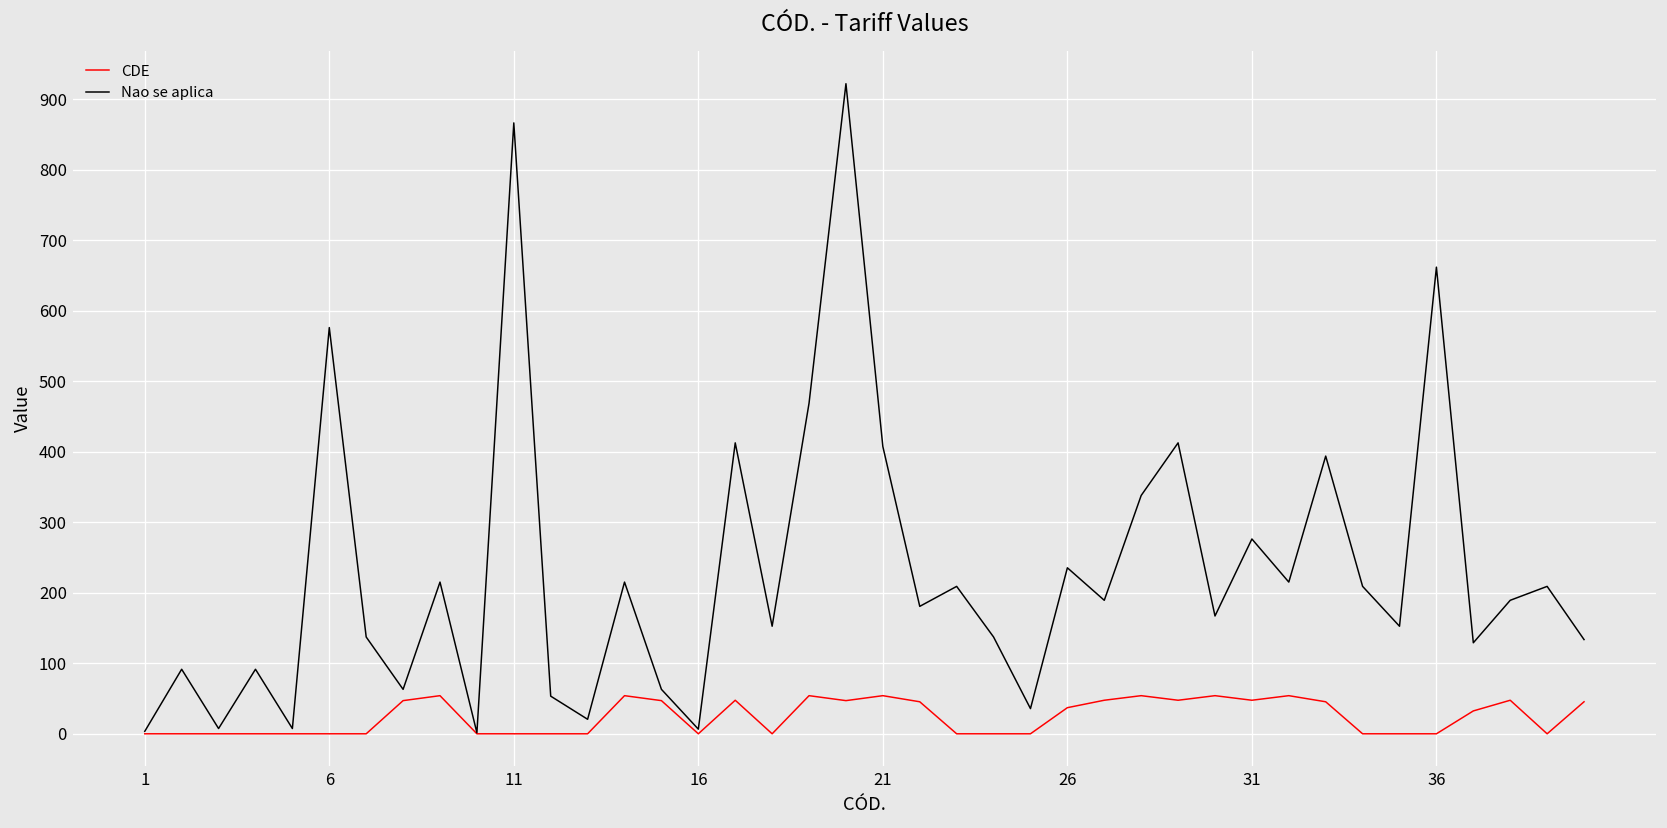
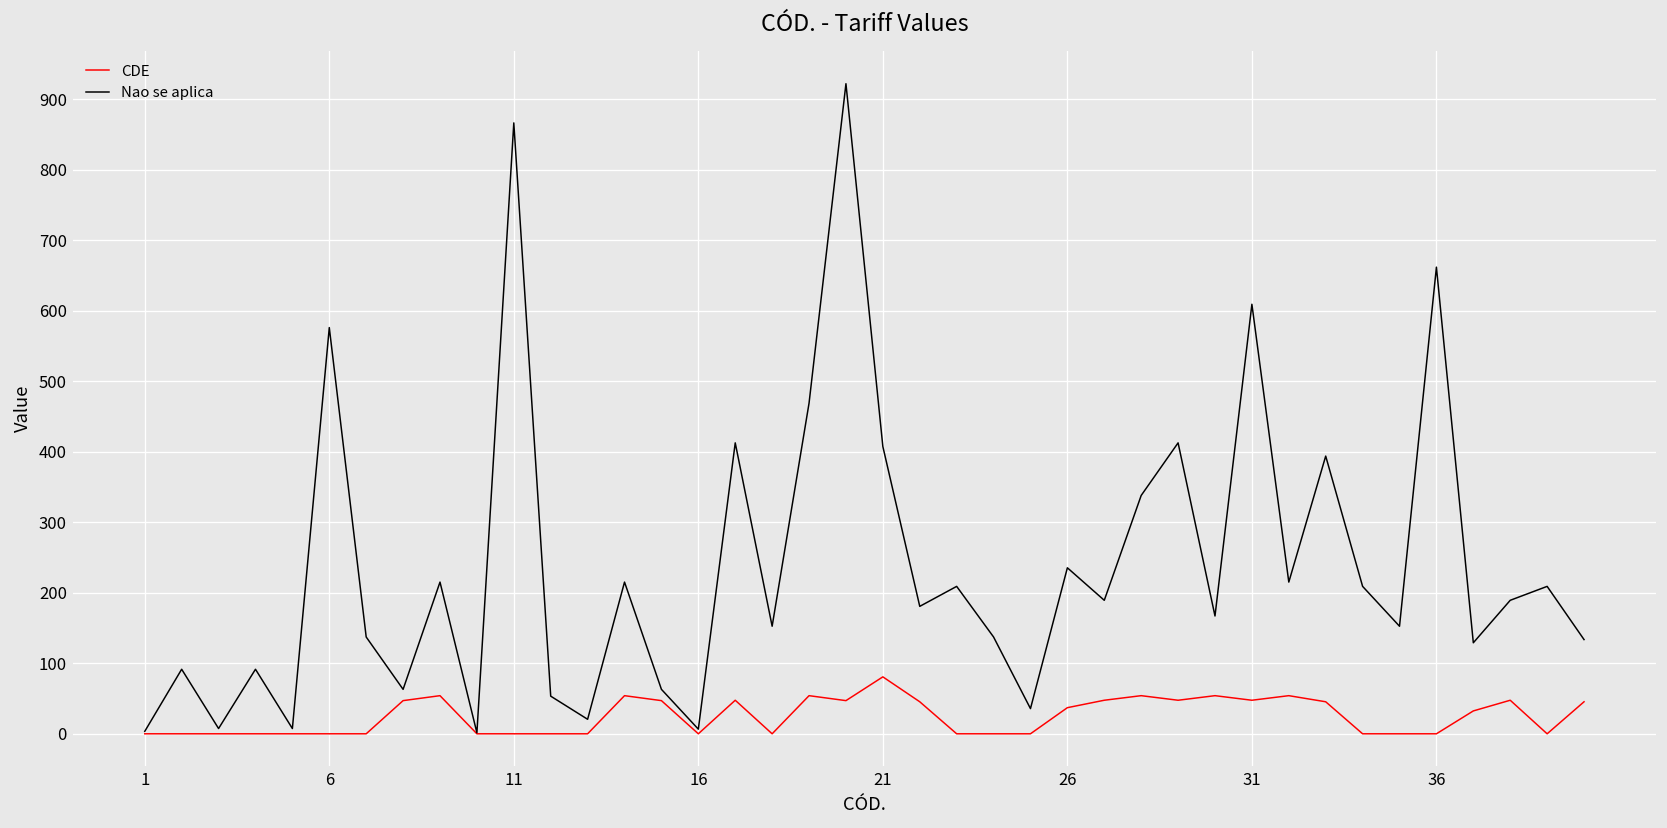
CDE, 21: 50 -> 80
Nao se aplica, 31: 280 -> 610
